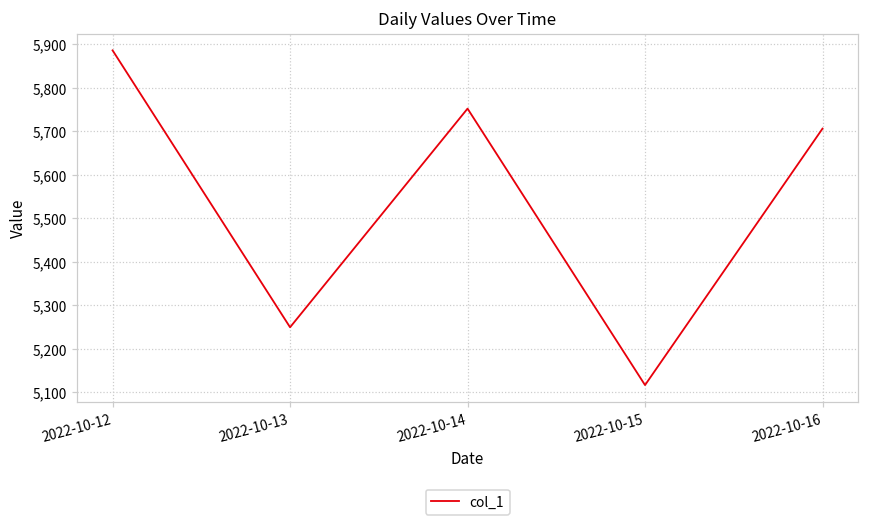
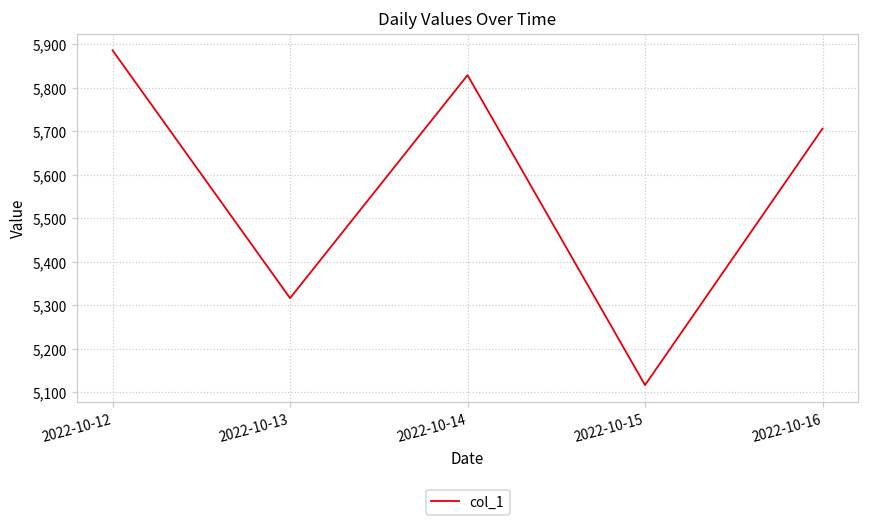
2022-10-13: 5,250 -> 5,320
2022-10-14: 5,750 -> 5,830
